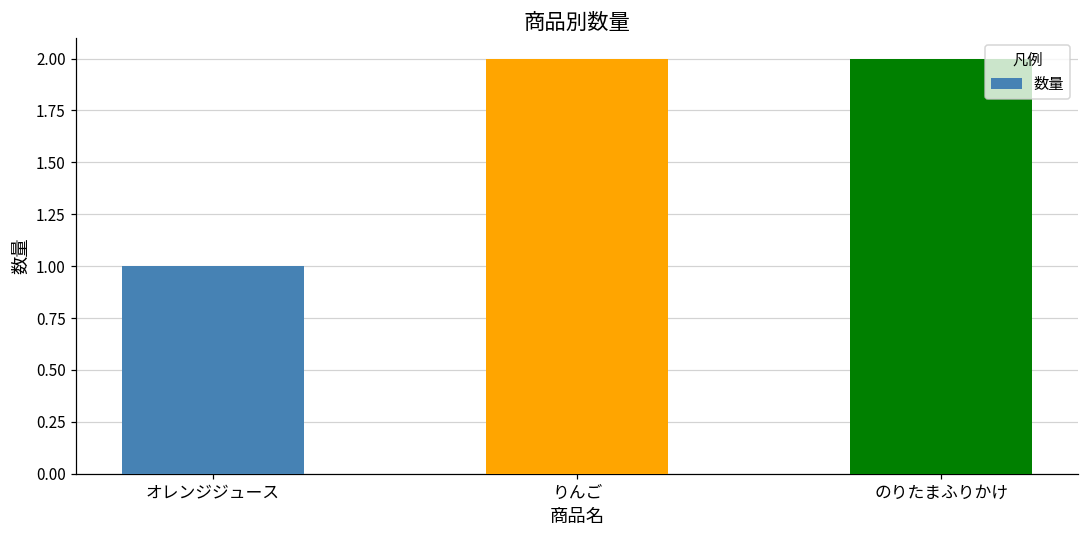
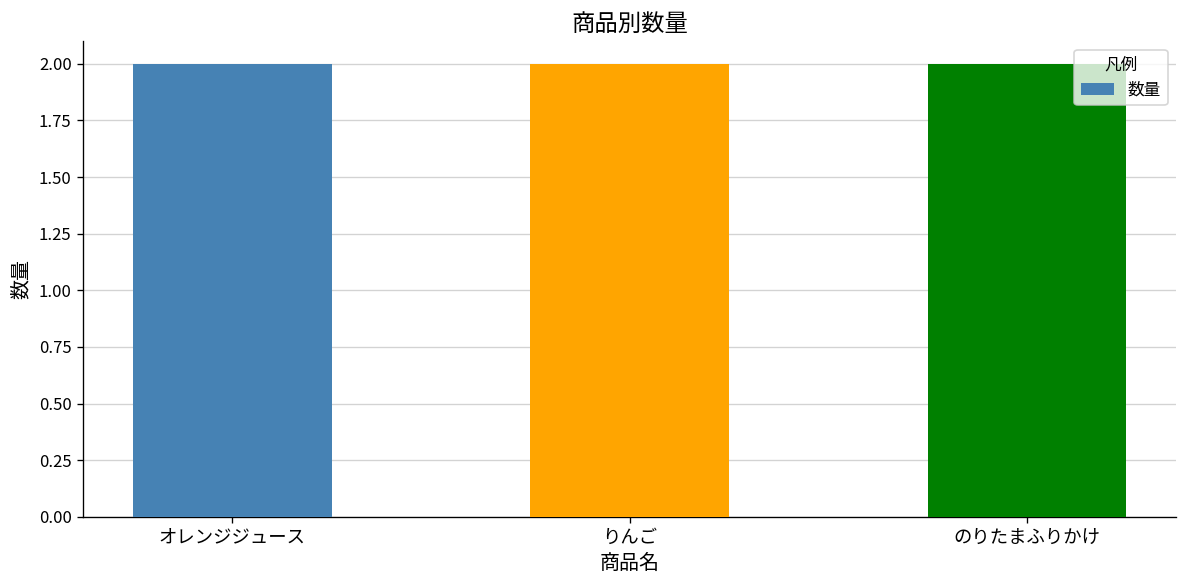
オレンジジュース: 1 -> 2
